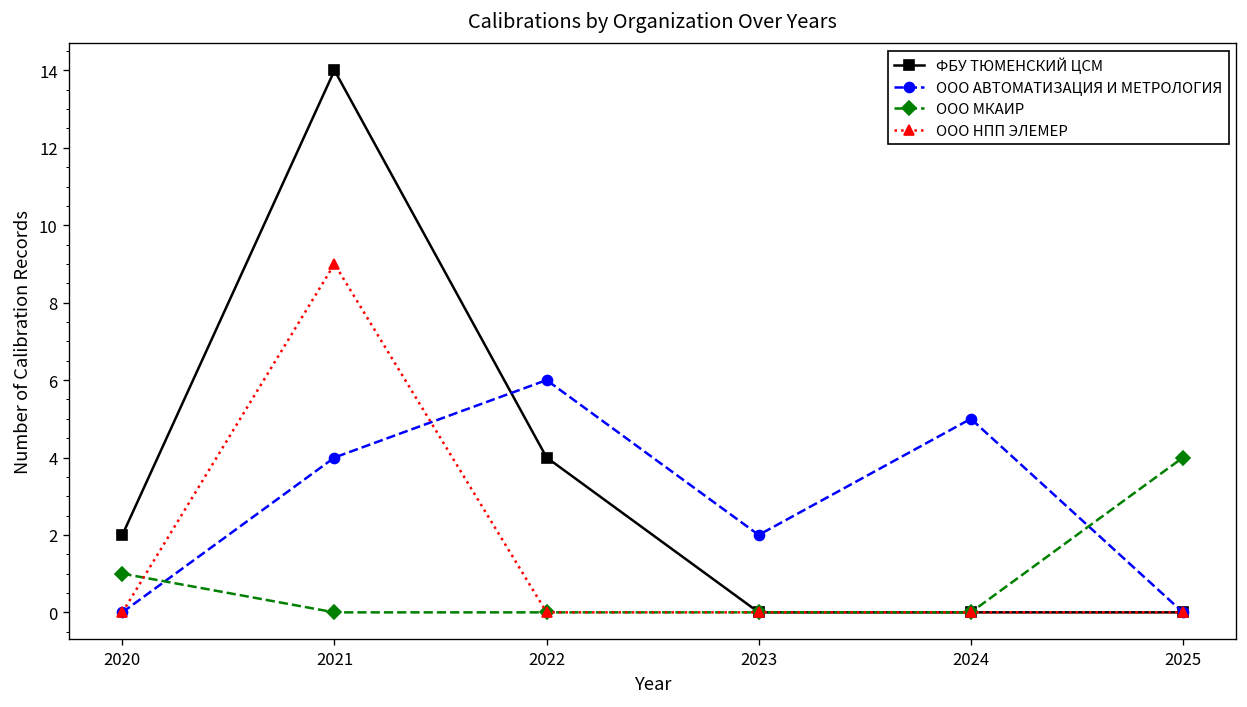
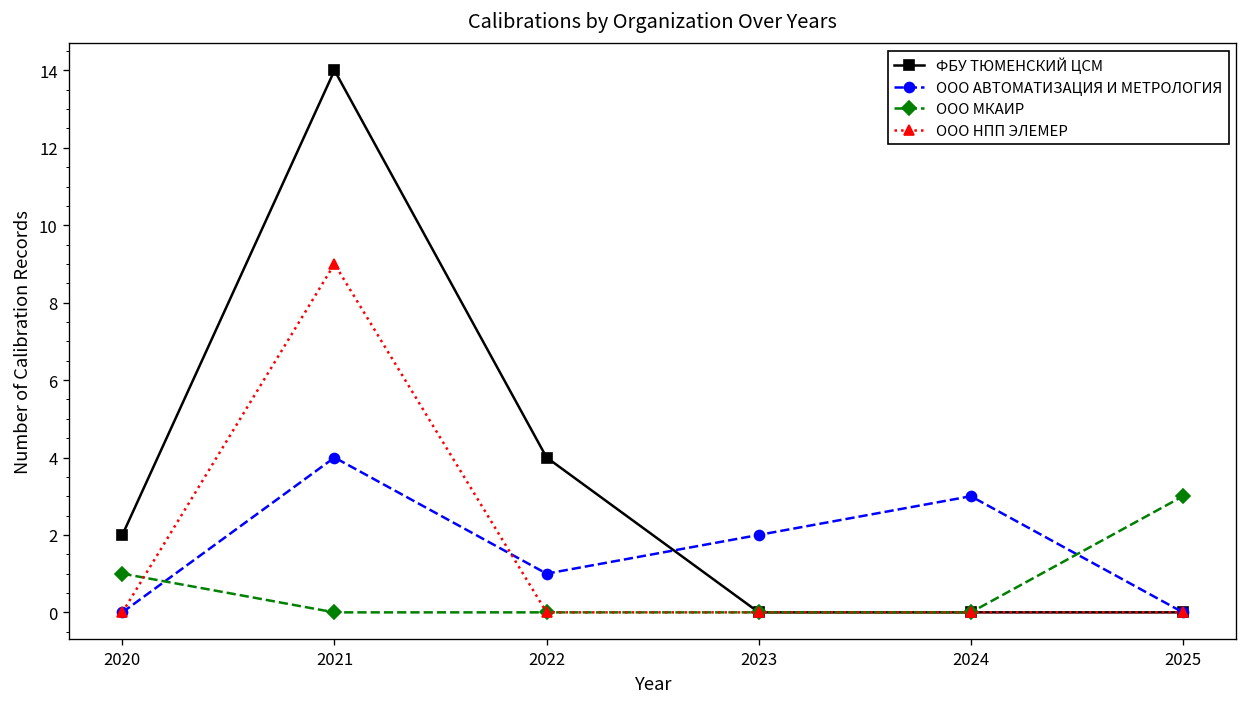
ООО АВТОМАТИЗАЦИЯ И МЕТРОЛОГИЯ, 2022: 6 -> 1
ООО АВТОМАТИЗАЦИЯ И МЕТРОЛОГИЯ, 2024: 5 -> 3
ООО МКАИР, 2025: 4 -> 3
